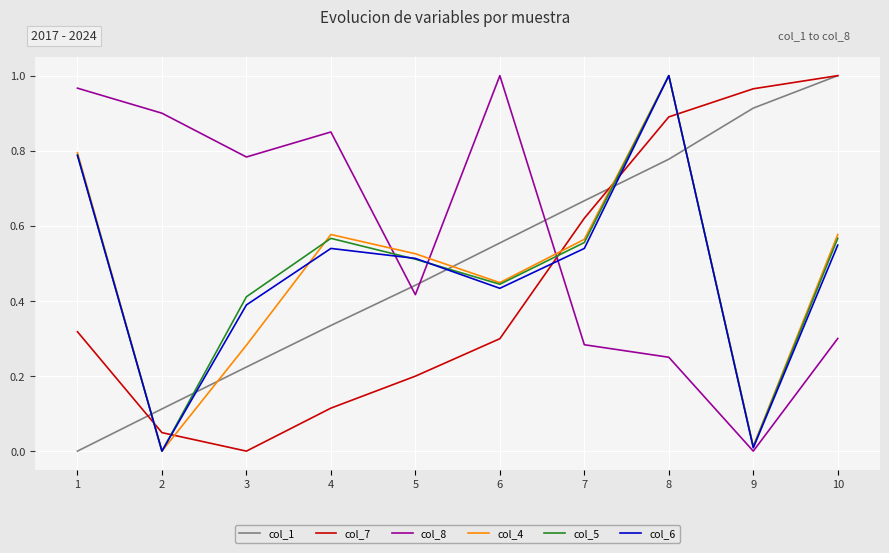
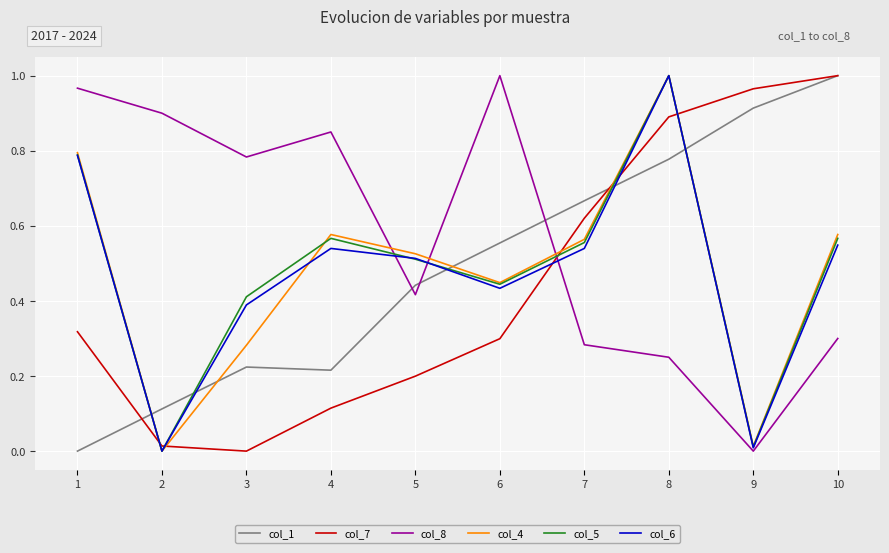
col_7, 2: 0.05 -> 0.01
col_1, 4: 0.33 -> 0.22
